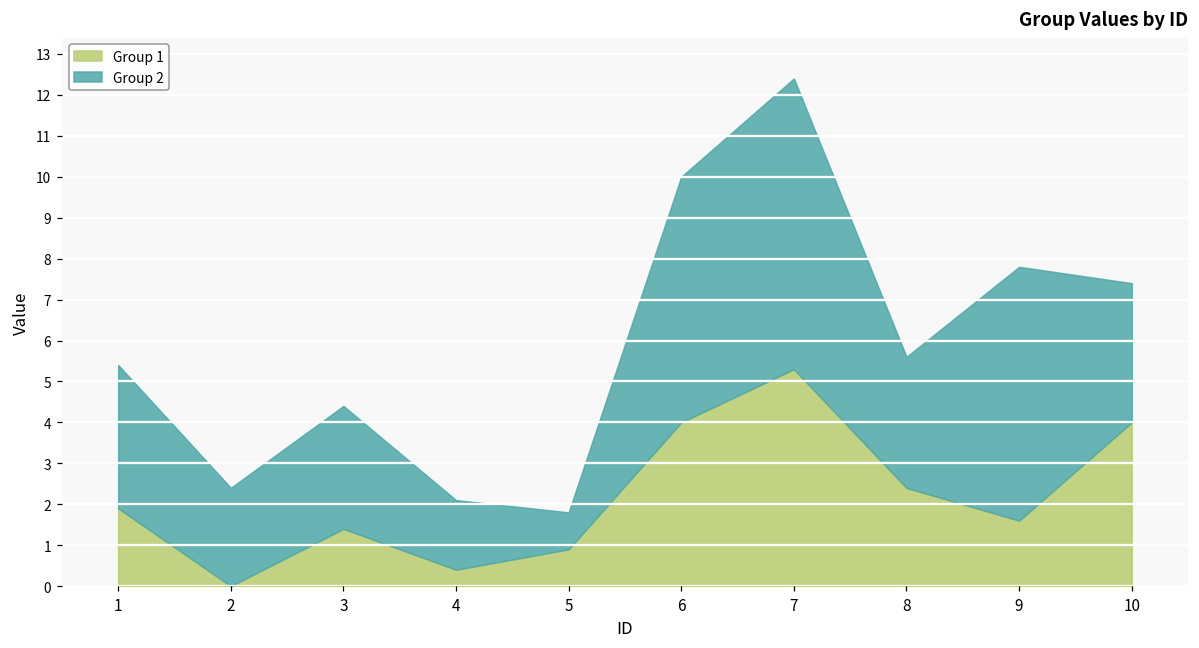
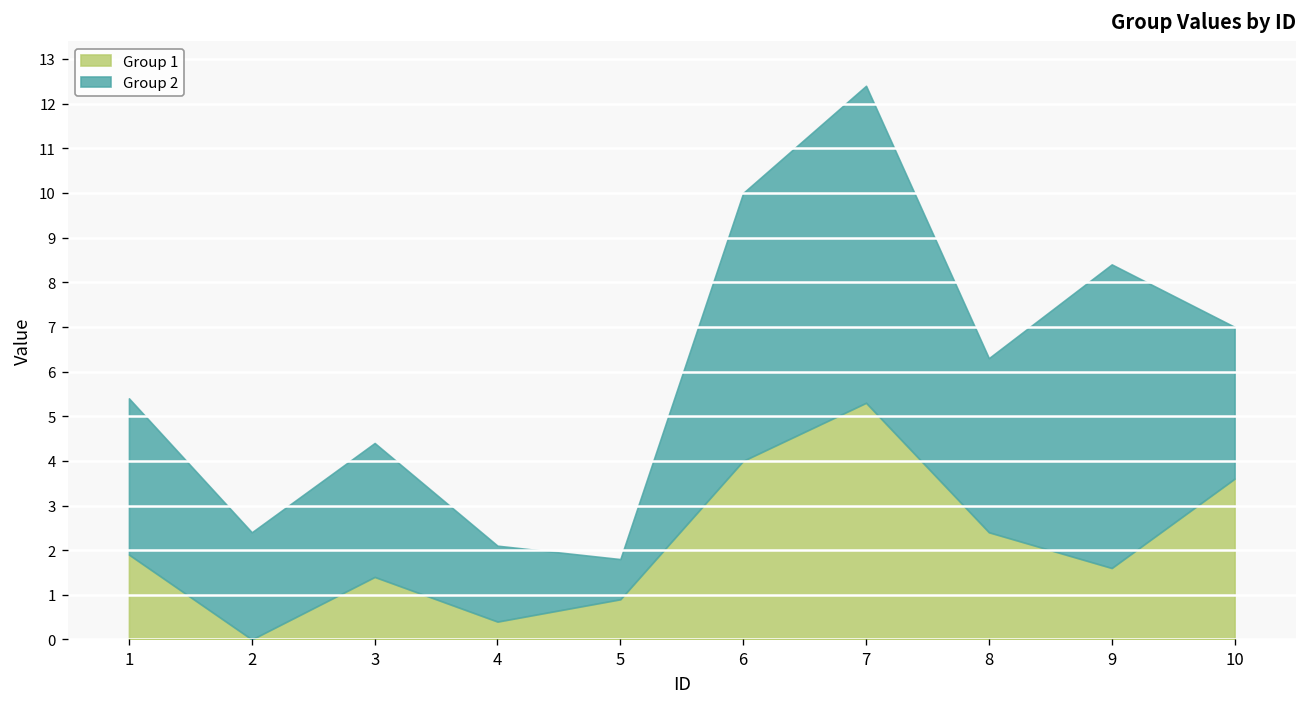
Group 2, 8: 3.2 -> 3.9
Group 2, 9: 6.2 -> 6.8
Group 1, 10: 4.0 -> 3.6
